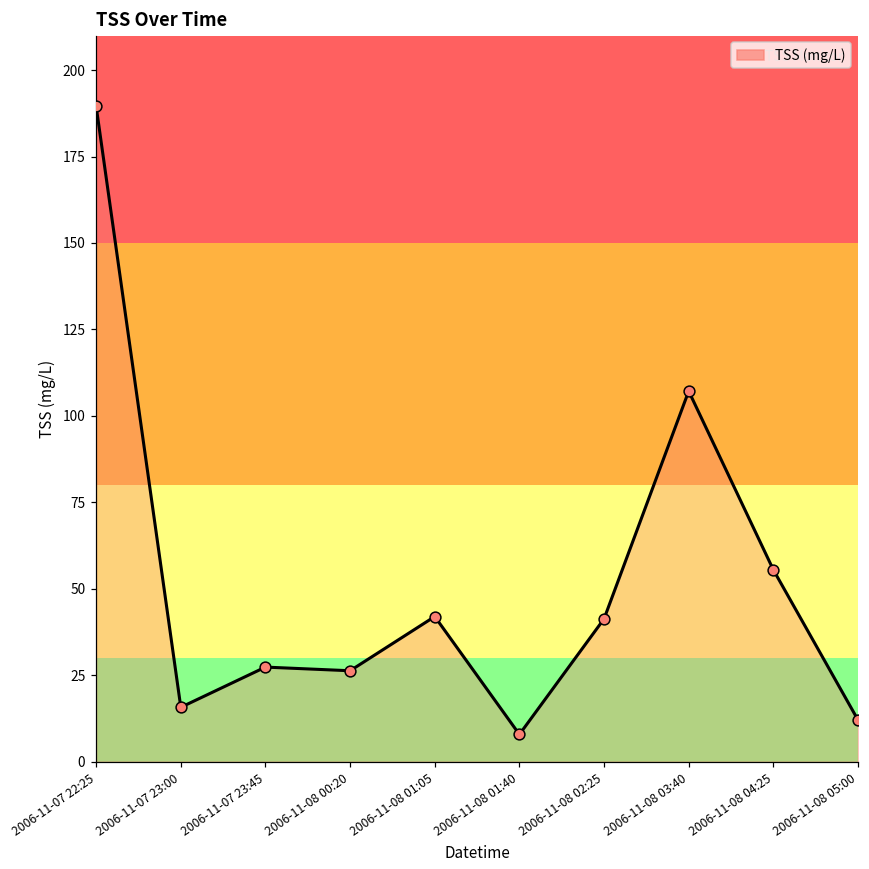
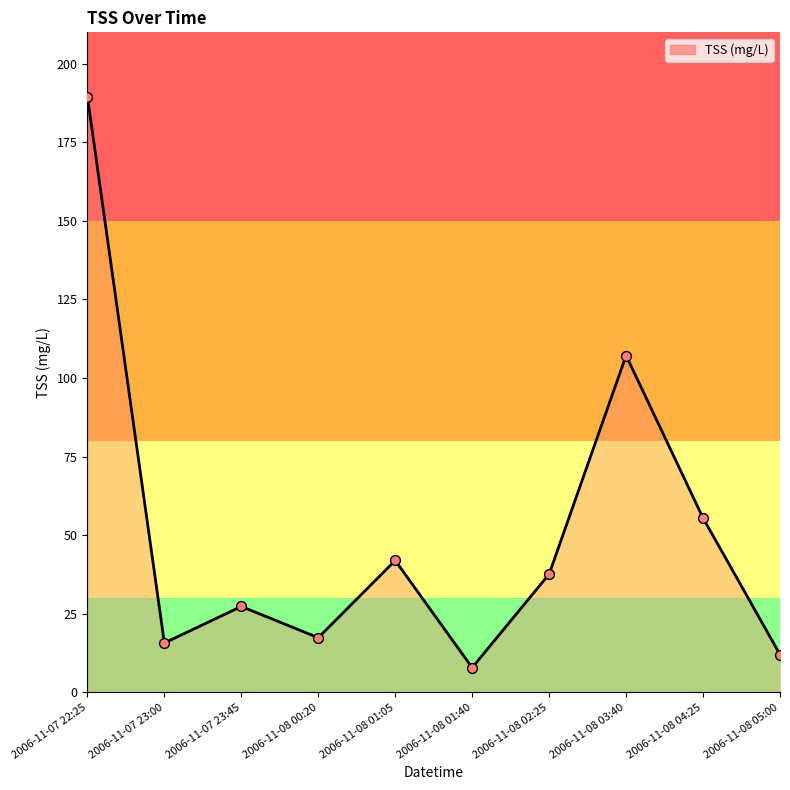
2006-11-08 00:20: 26 -> 17
2006-11-08 02:25: 41 -> 38
